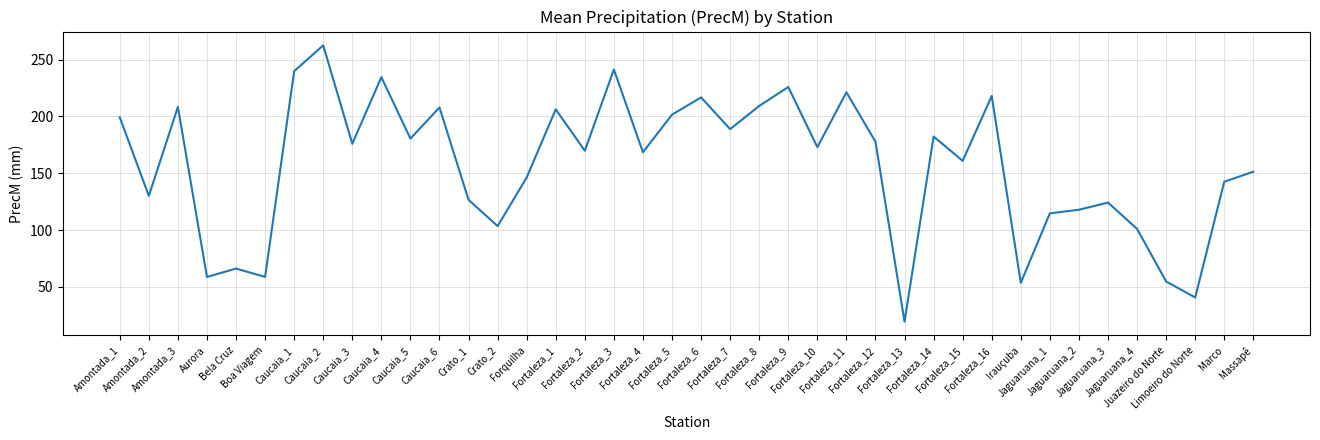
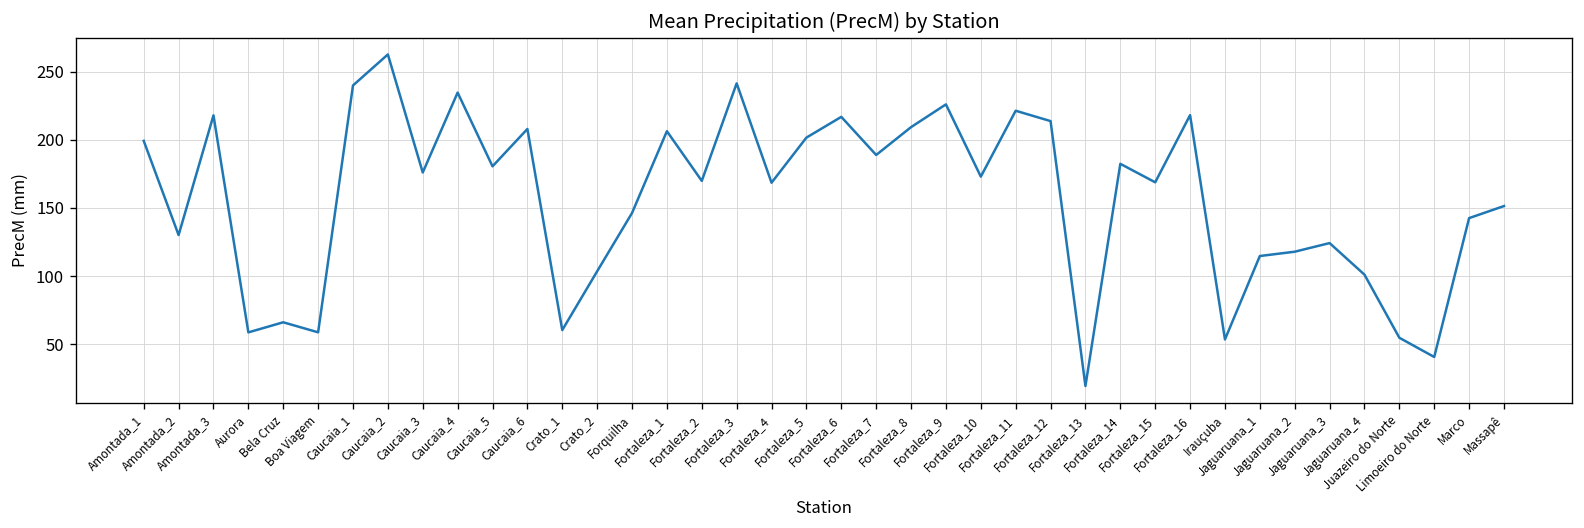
Amontada_3: 208 -> 218
Crato_1: 127 -> 60
Fortaleza_12: 178 -> 214
Fortaleza_15: 161 -> 169
